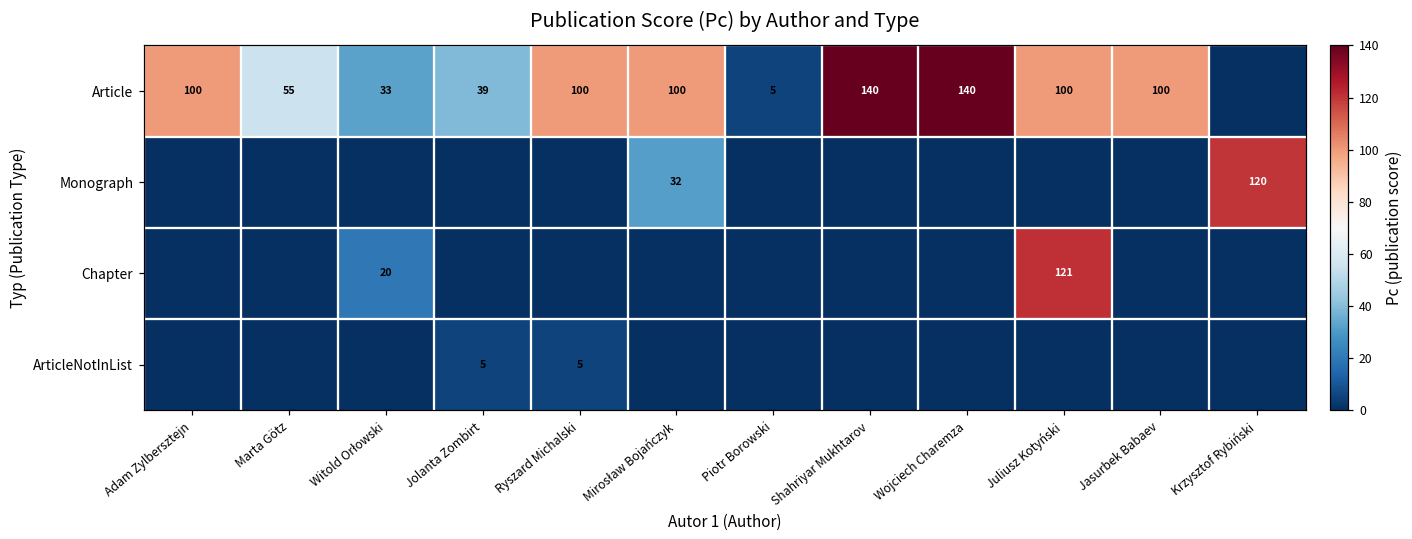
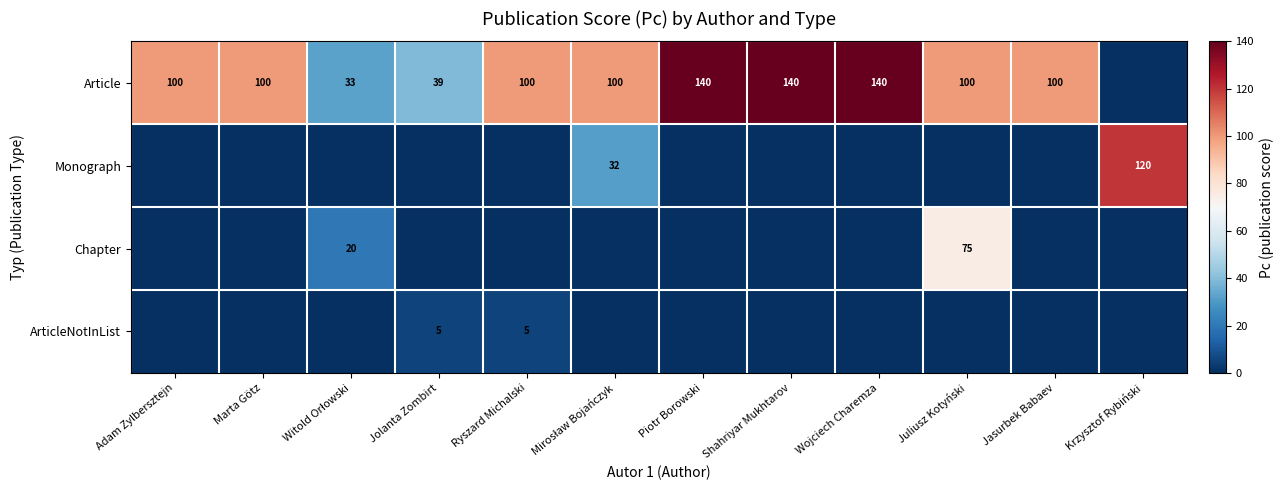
Article, Marta Götz: 55 -> 100
Article, Piotr Borowski: 5 -> 140
Chapter, Juliusz Kotyński: 121 -> 75
